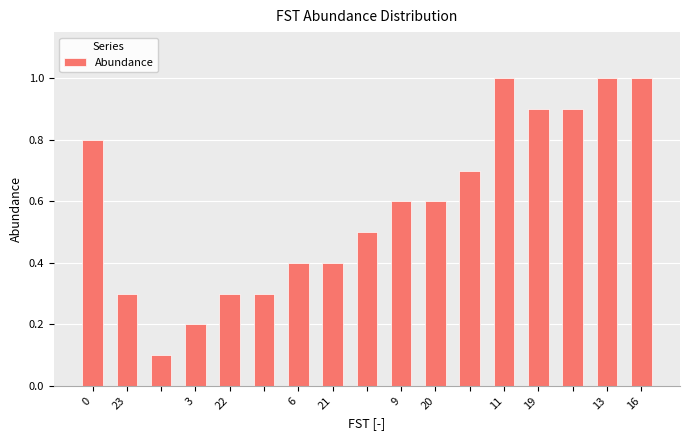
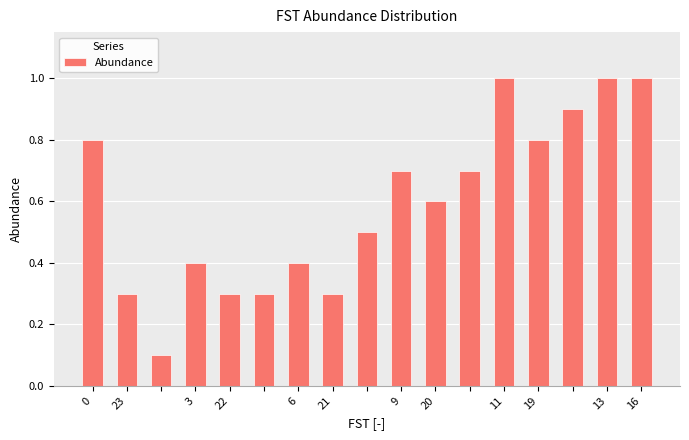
3: 0.2 -> 0.4
21: 0.4 -> 0.3
9: 0.6 -> 0.7
19: 0.9 -> 0.8
